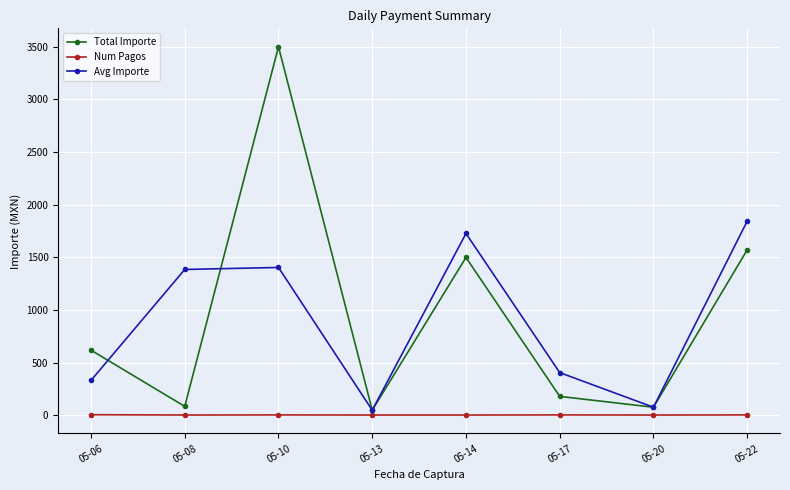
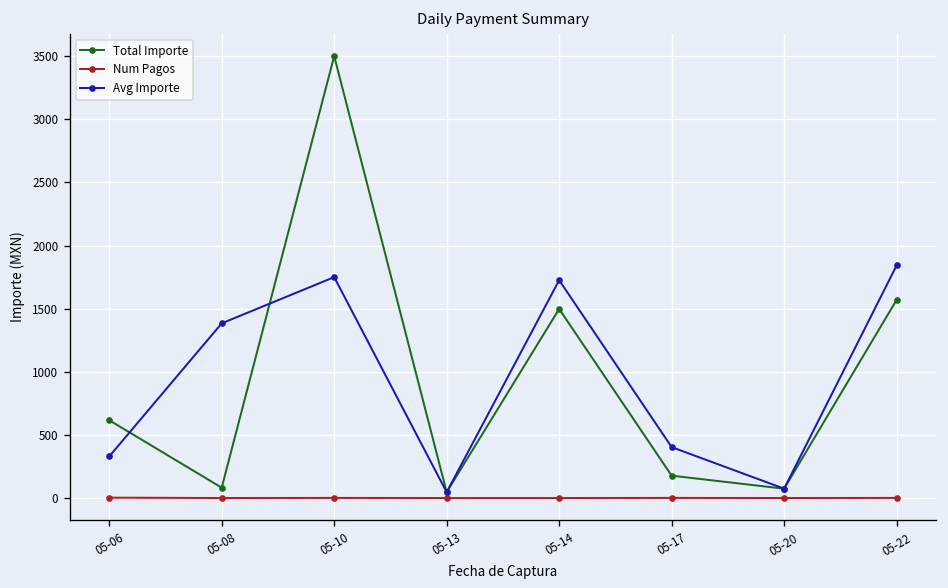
Avg Importe, 05-10: 1400 -> 1750
